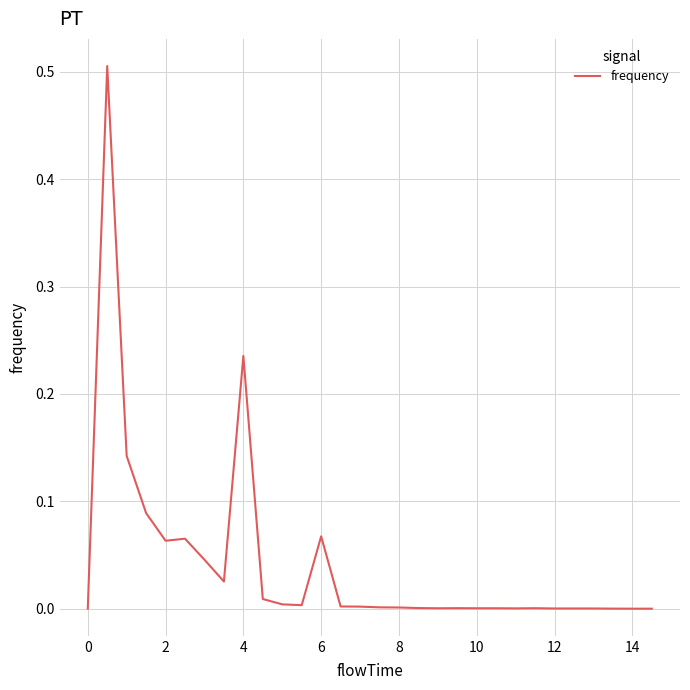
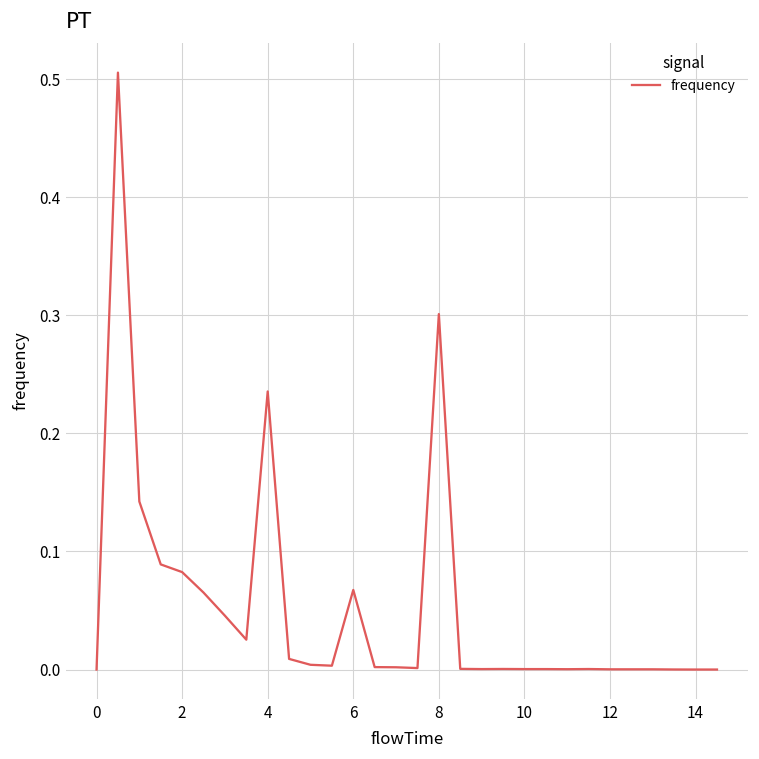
2: 0.063 -> 0.083
8: 0.001 -> 0.301
